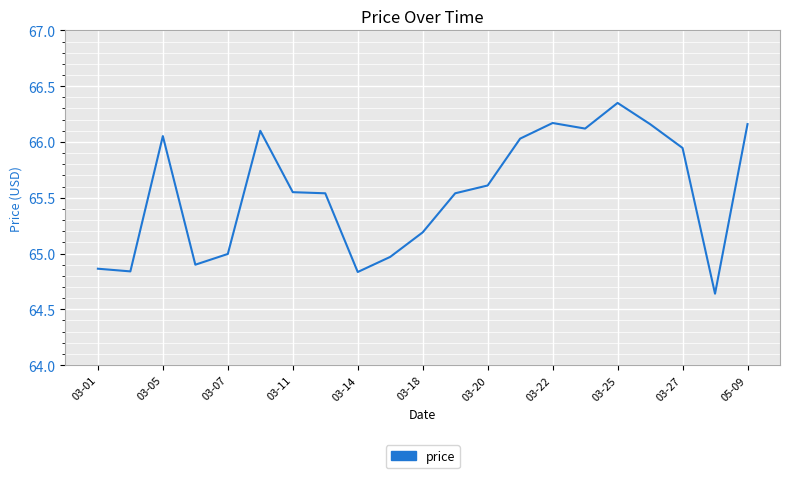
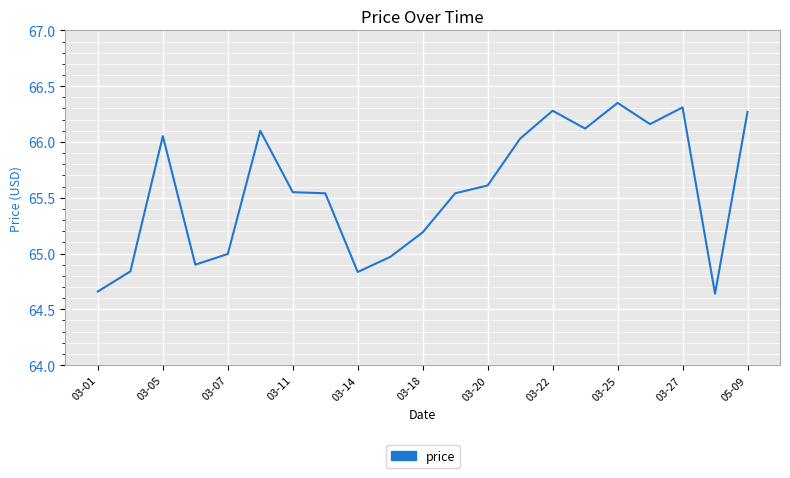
03-01: 64.86 -> 64.66
03-22: 66.17 -> 66.28
03-27: 65.95 -> 66.31
05-09: 66.16 -> 66.27
